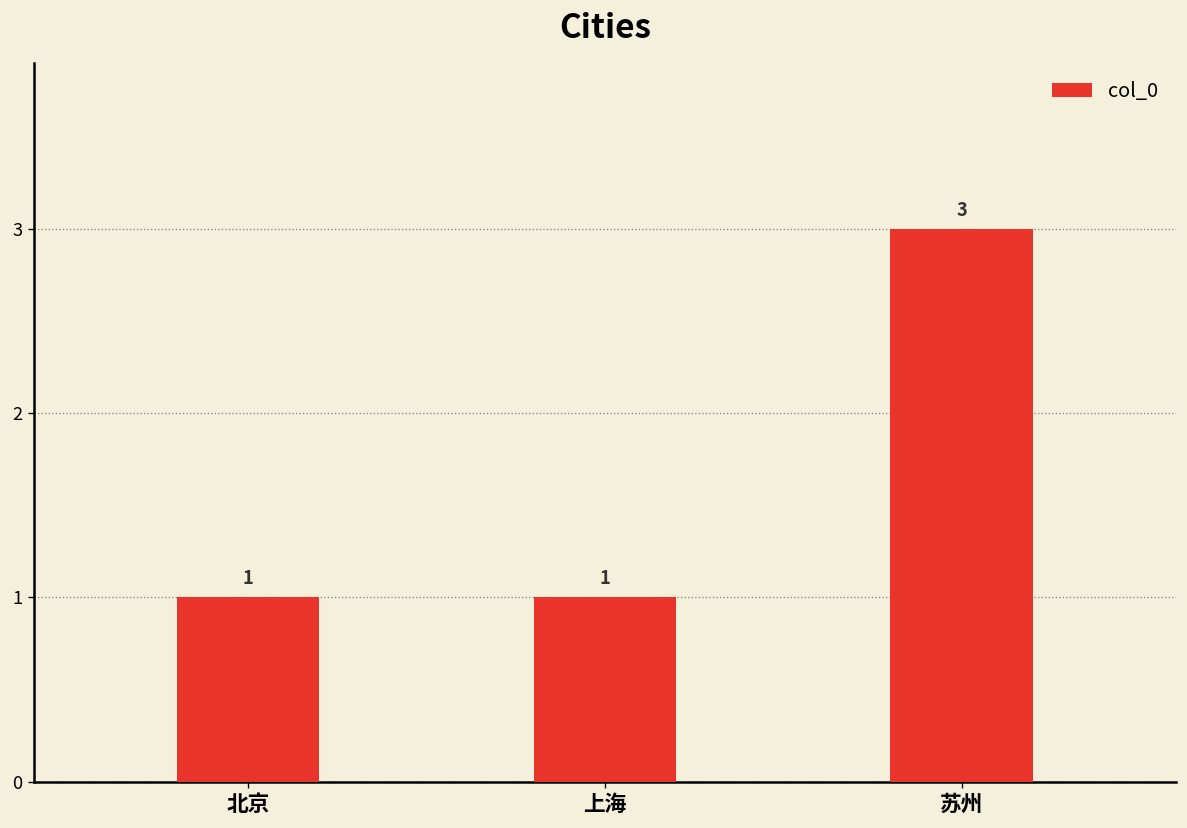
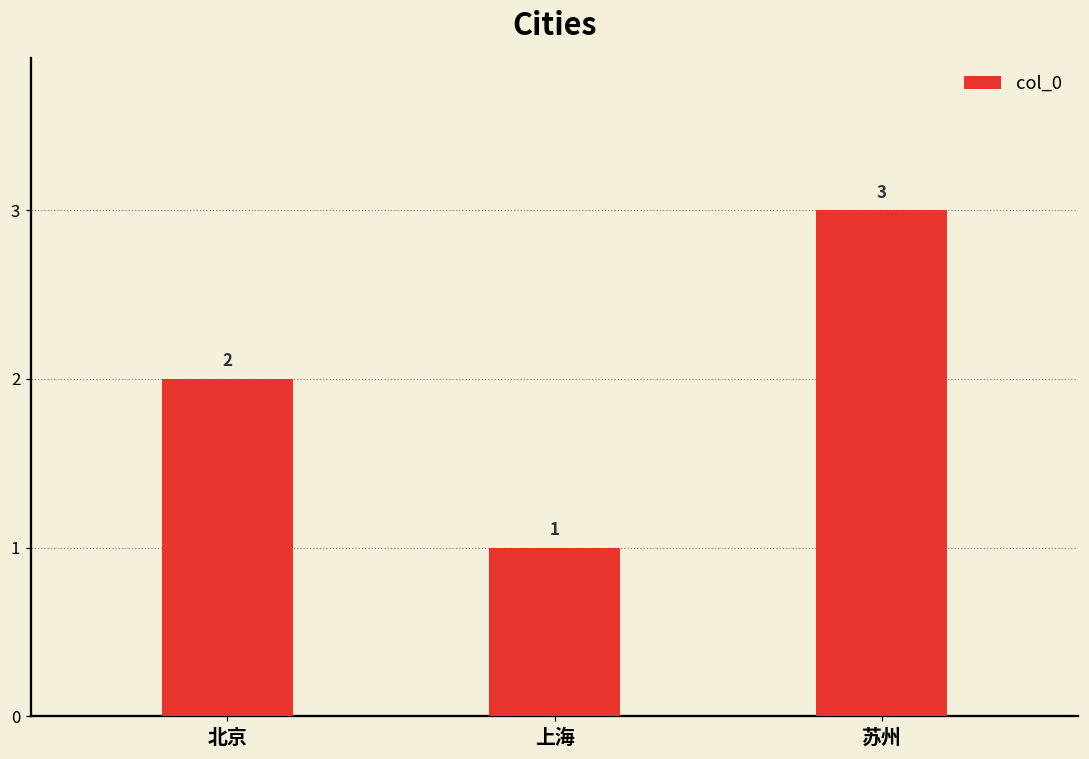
北京: 1 -> 2
